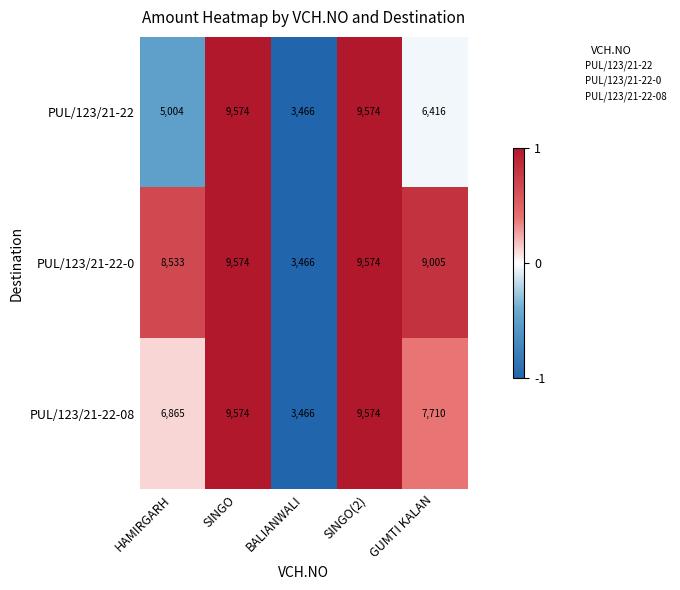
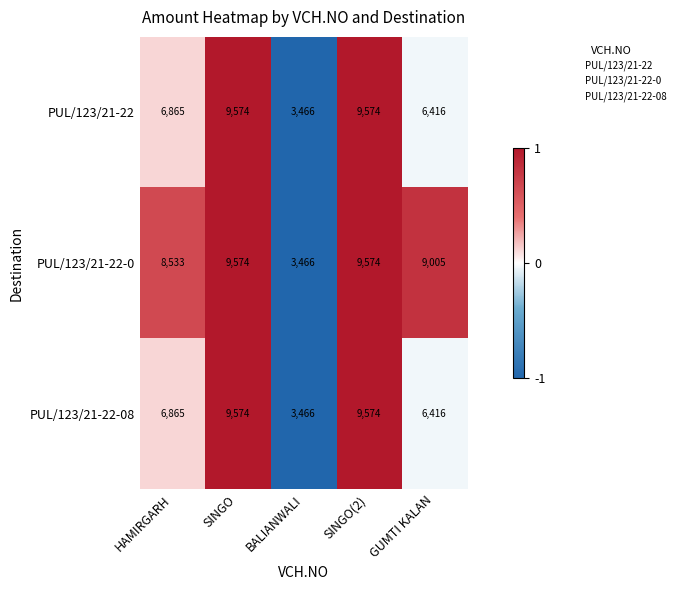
PUL/123/21-22, HAMIRGARH: 5,004 -> 6,865
PUL/123/21-22-08, GUMTI KALAN: 7,710 -> 6,416
